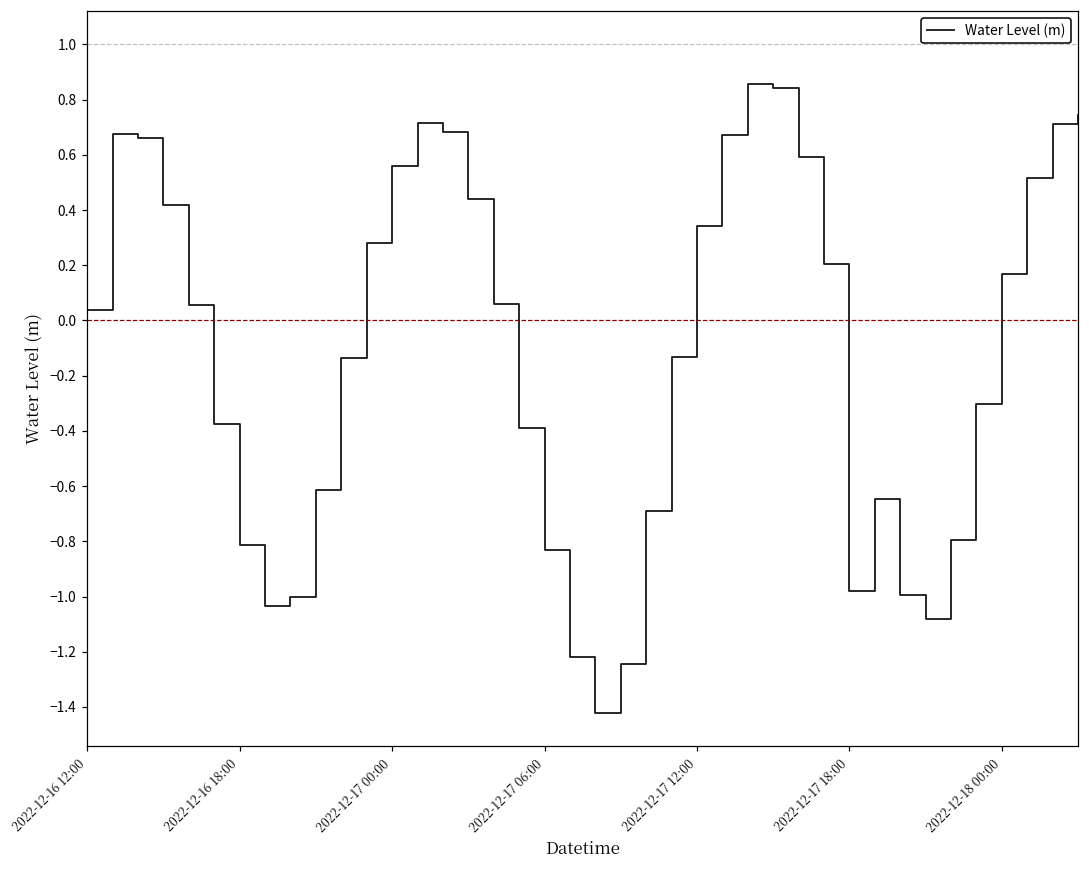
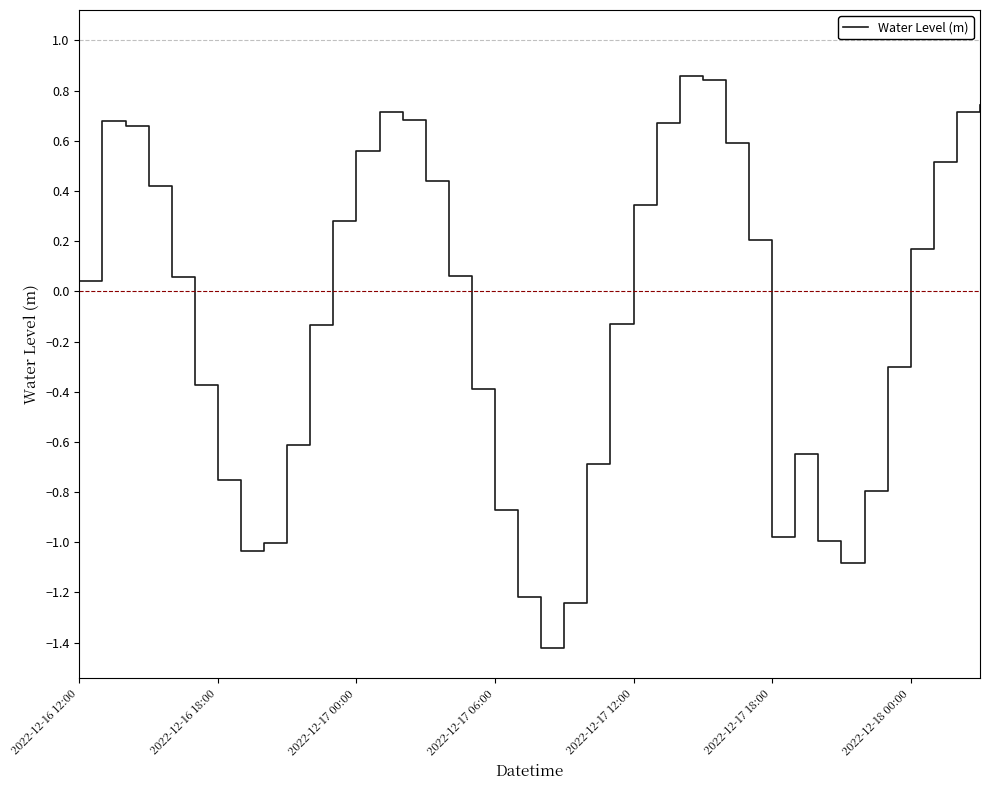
2022-12-16 18:00: -0.82 -> -0.75
2022-12-17 06:00: -0.83 -> -0.87
